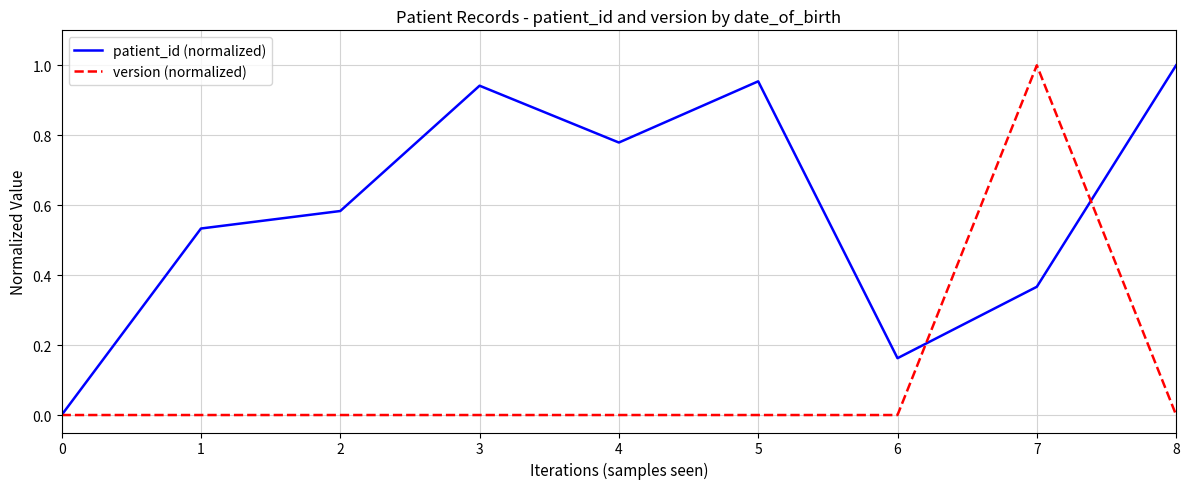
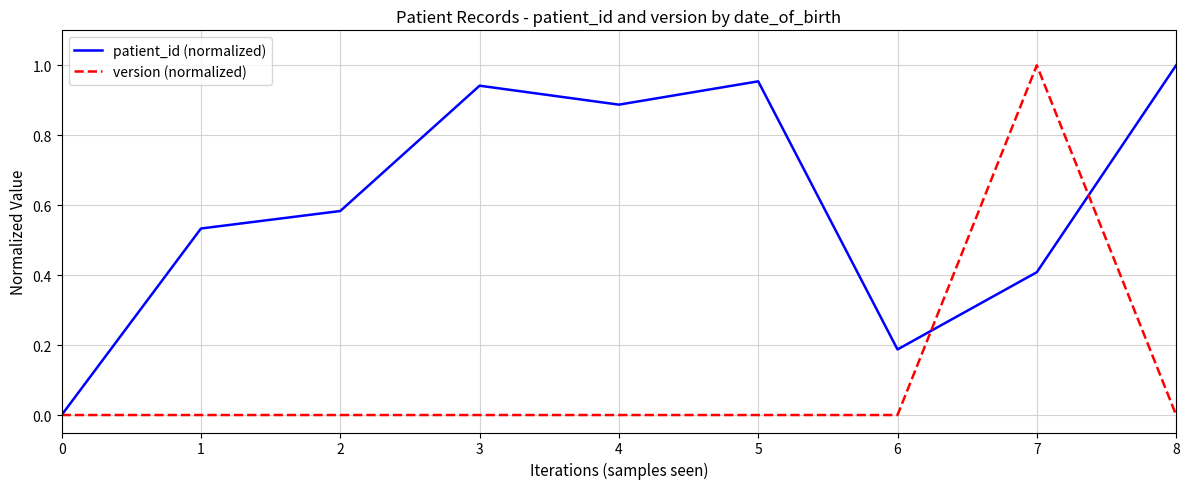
patient_id (normalized), 4: 0.78 -> 0.89
patient_id (normalized), 6: 0.16 -> 0.19
patient_id (normalized), 7: 0.37 -> 0.41
